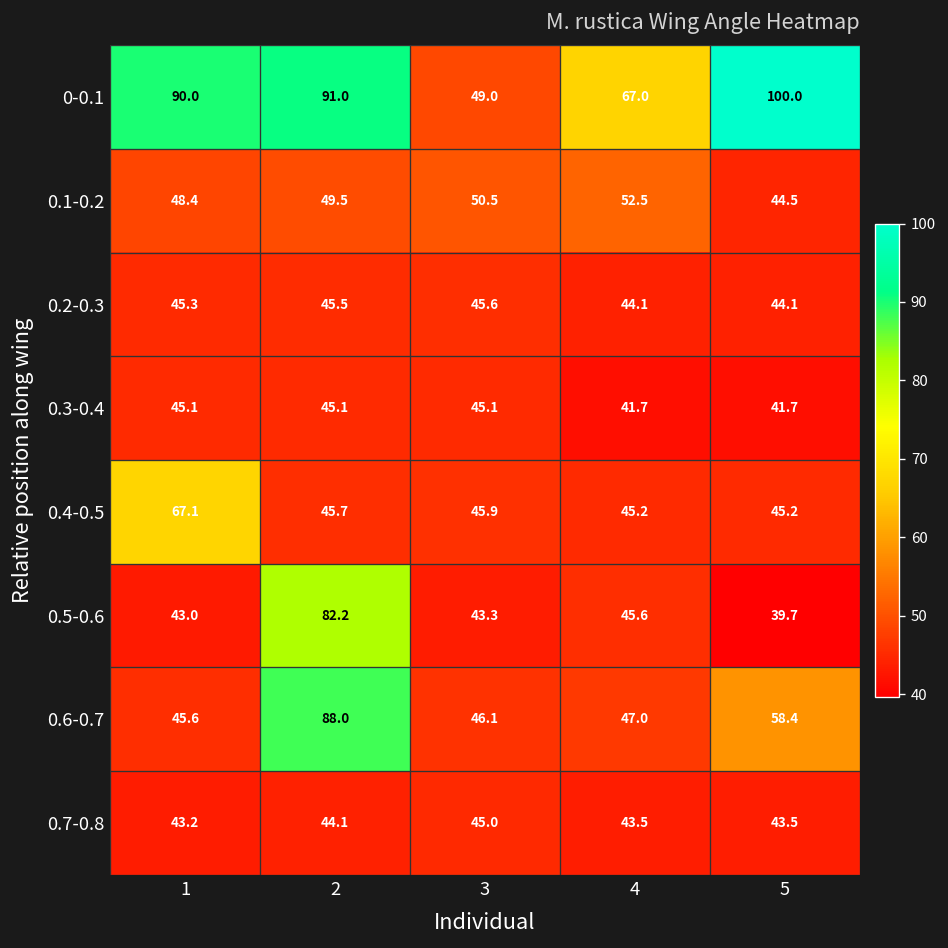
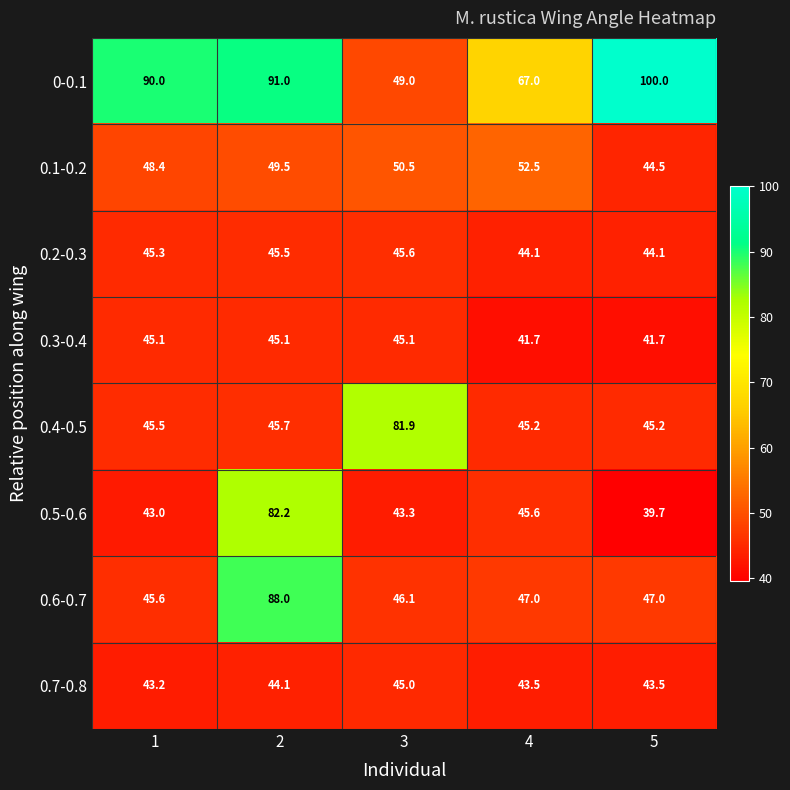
0.4-0.5, 1: 67.1 -> 45.5
0.4-0.5, 3: 45.9 -> 81.9
0.6-0.7, 5: 58.4 -> 47.0
